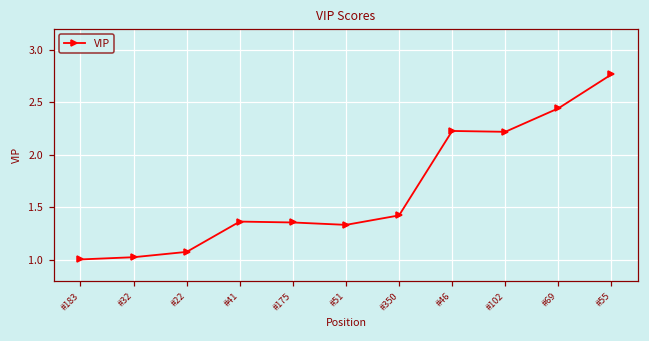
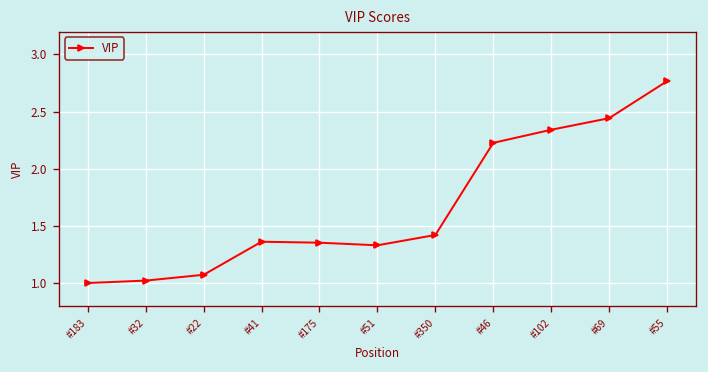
#102: 2.2 -> 2.3
